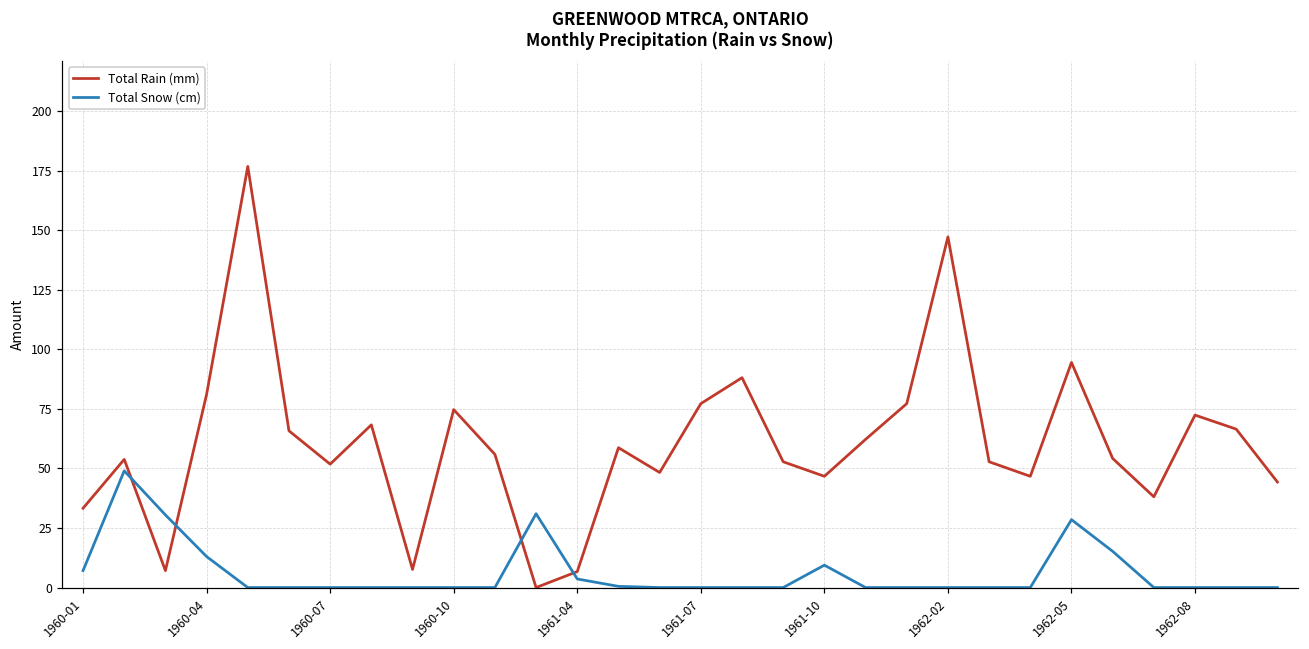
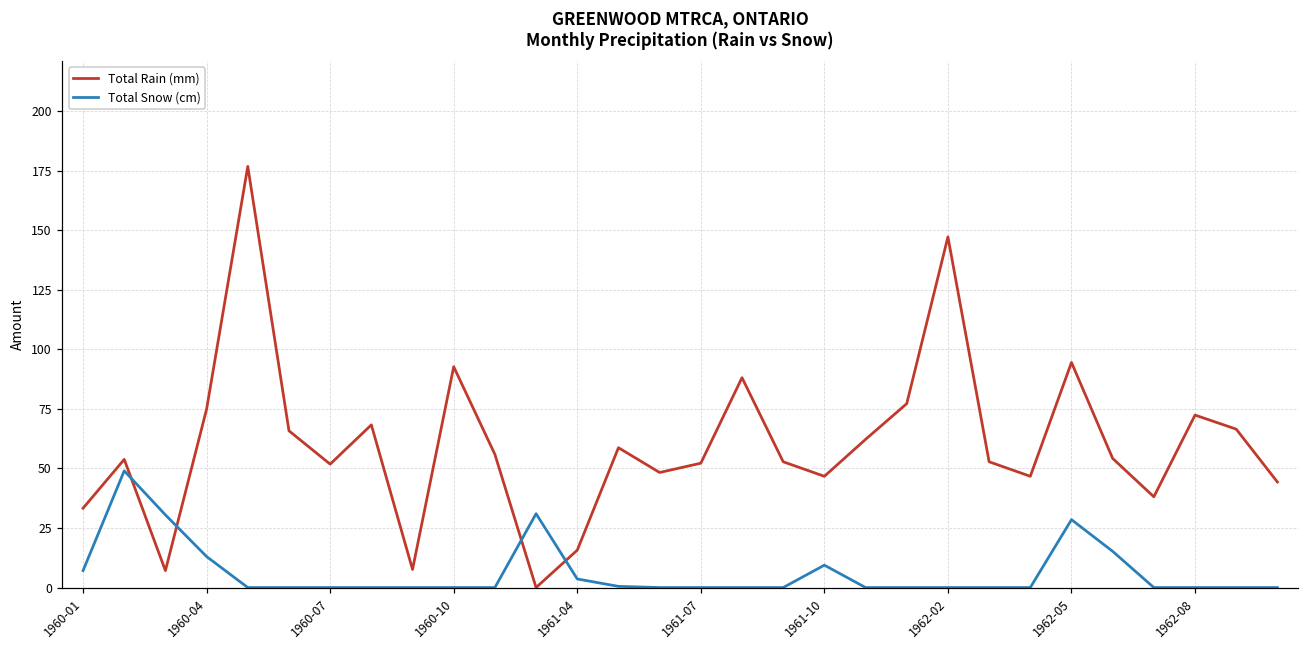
Total Rain (mm), 1960-04: 81 -> 75
Total Rain (mm), 1960-10: 75 -> 93
Total Rain (mm), 1961-04: 7 -> 16
Total Rain (mm), 1961-07: 77 -> 52
